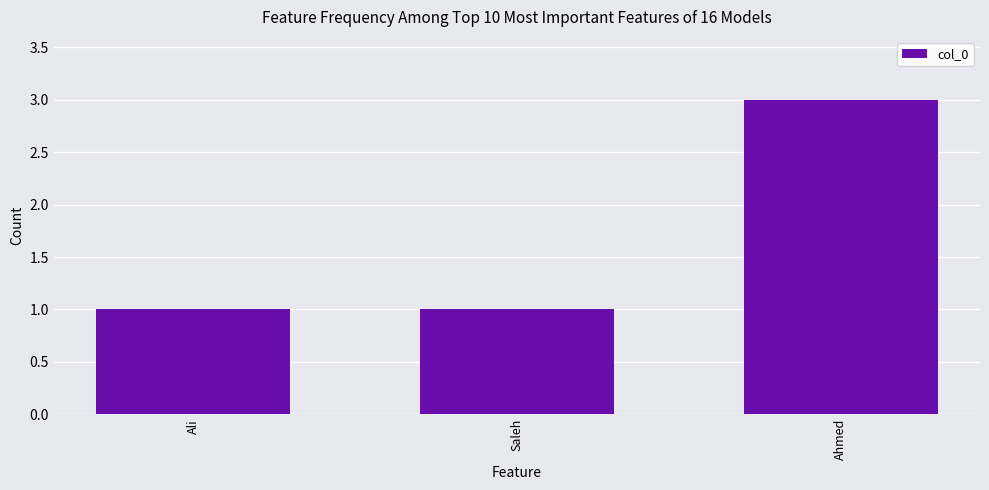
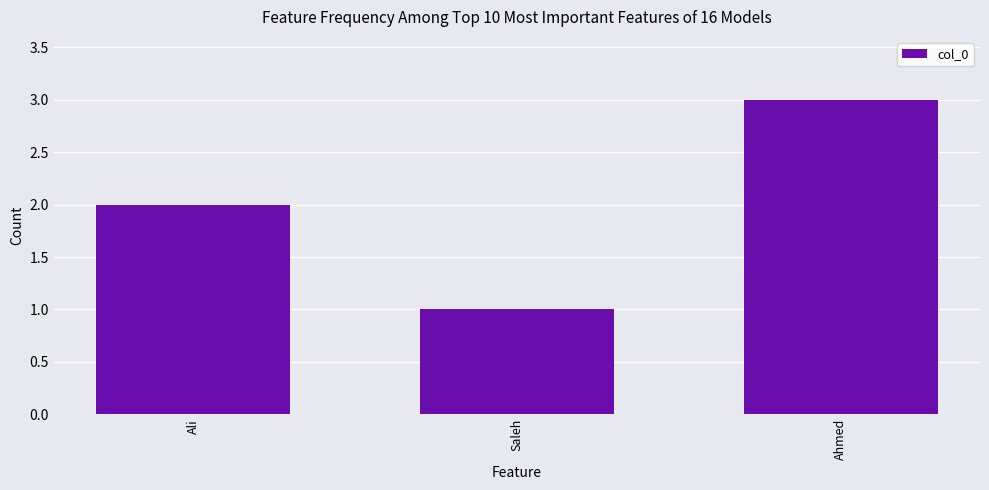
Ali: 1 -> 2
